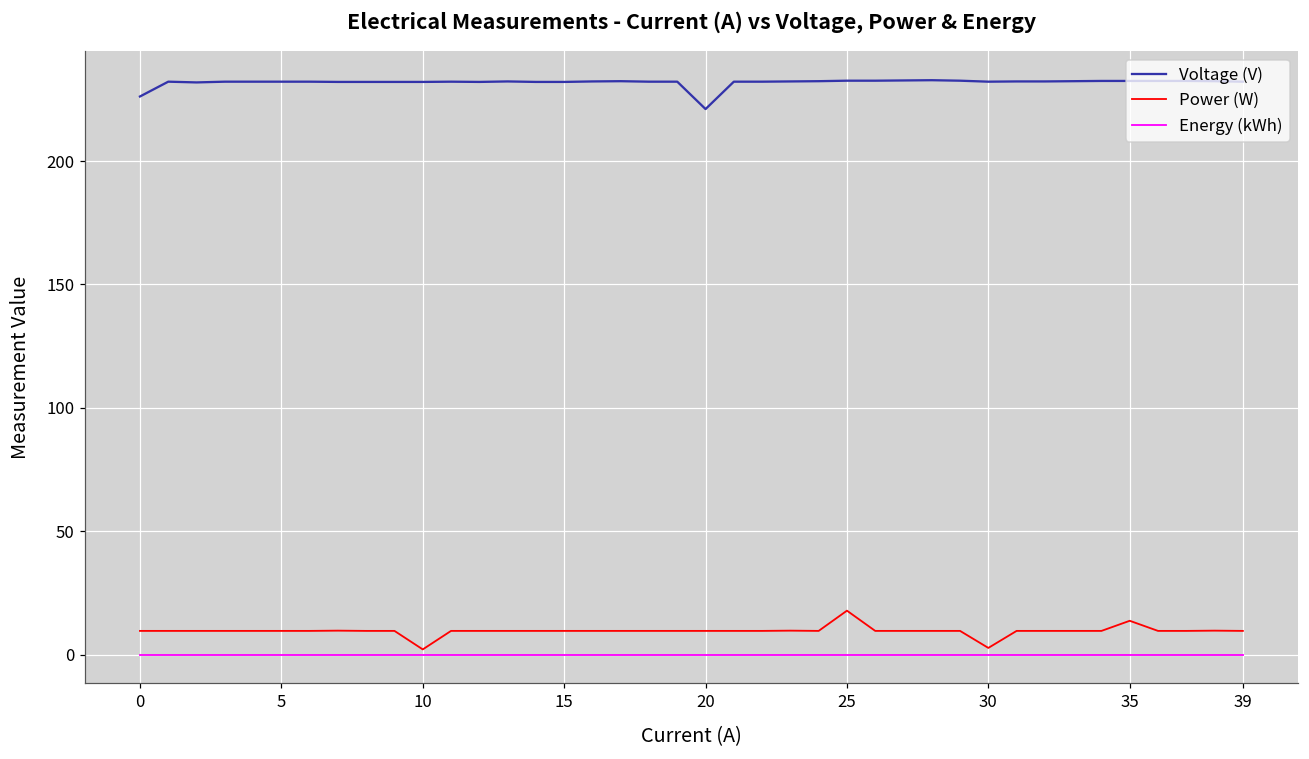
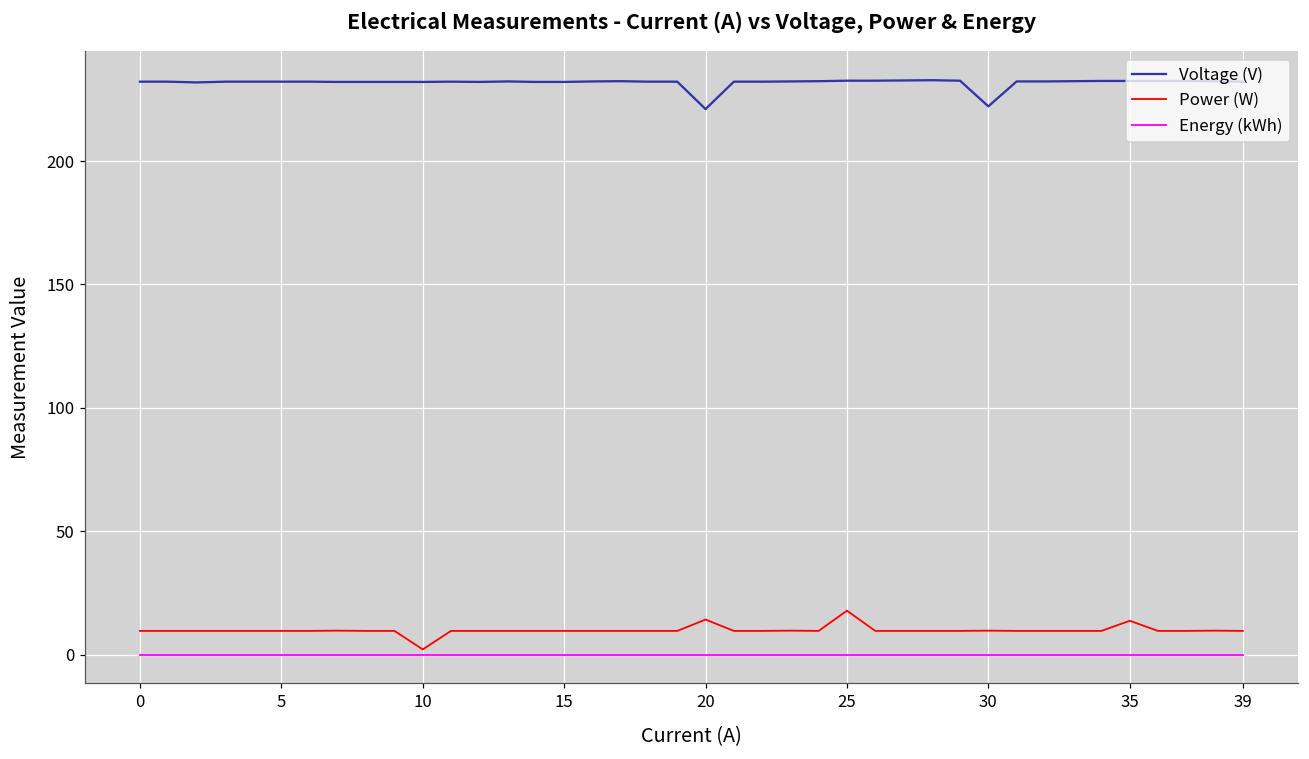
Voltage (V), 0: 226 -> 232
Power (W), 20: 10 -> 14
Voltage (V), 30: 232 -> 222
Power (W), 30: 3 -> 10
